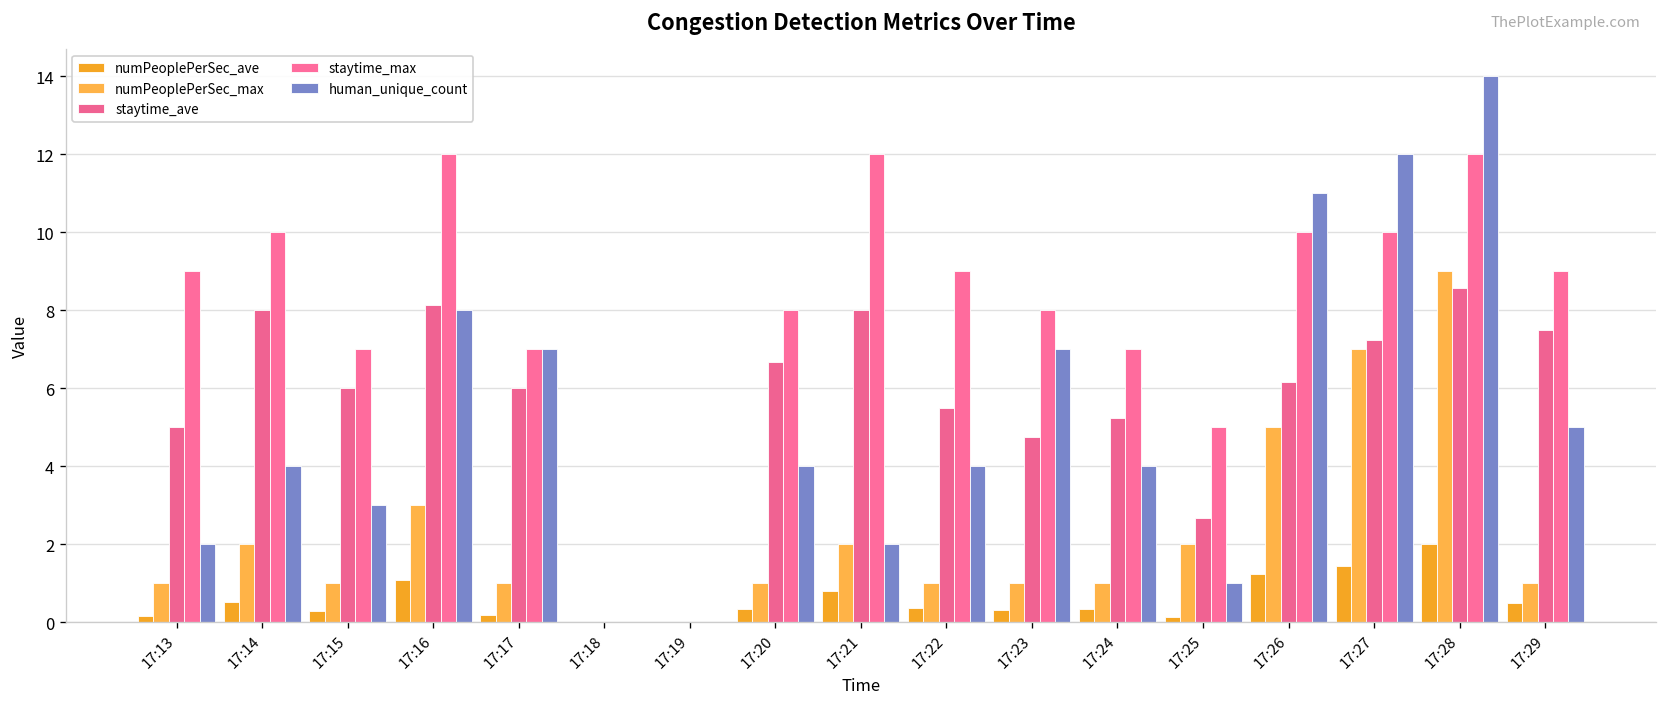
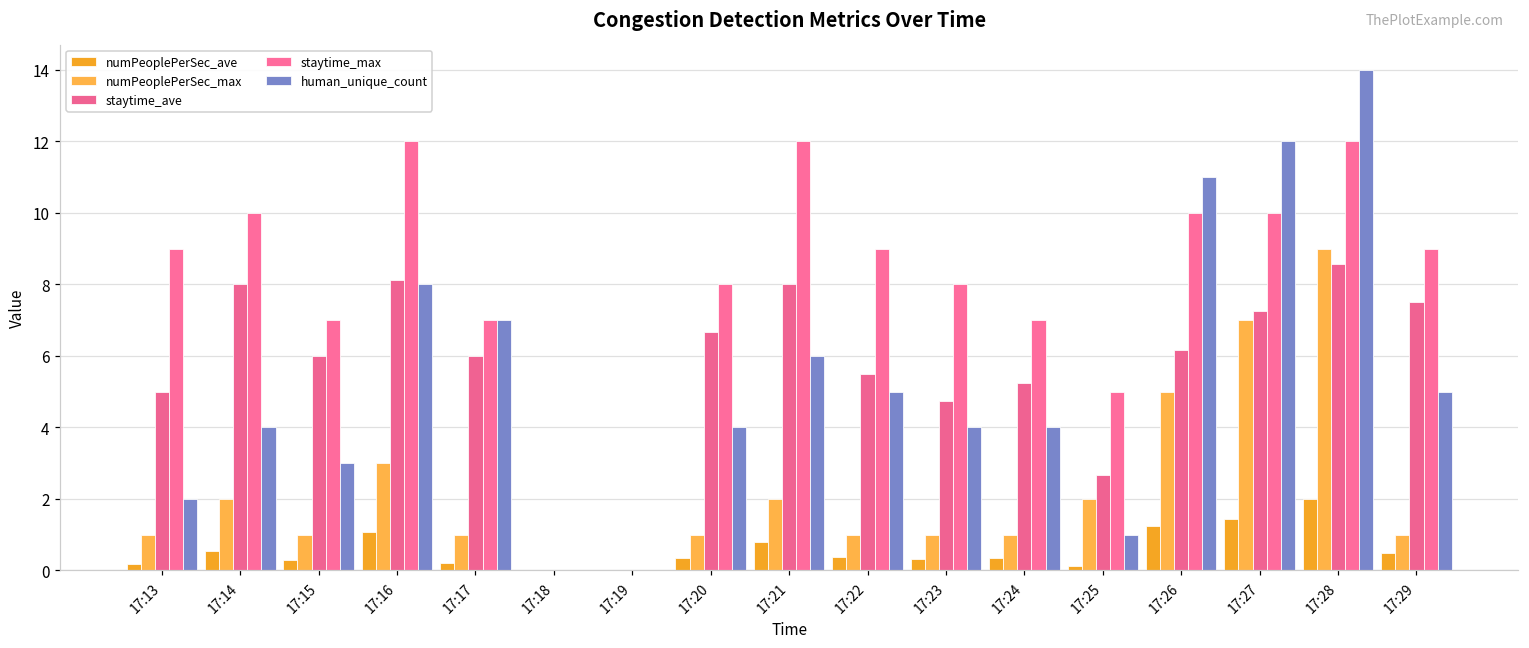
human_unique_count, 17:21: 2 -> 6
human_unique_count, 17:22: 4 -> 5
human_unique_count, 17:23: 7 -> 4
